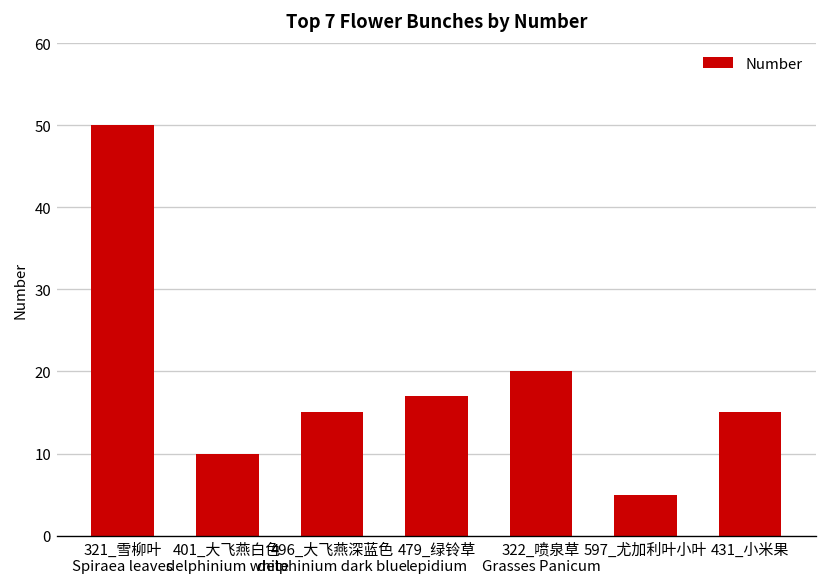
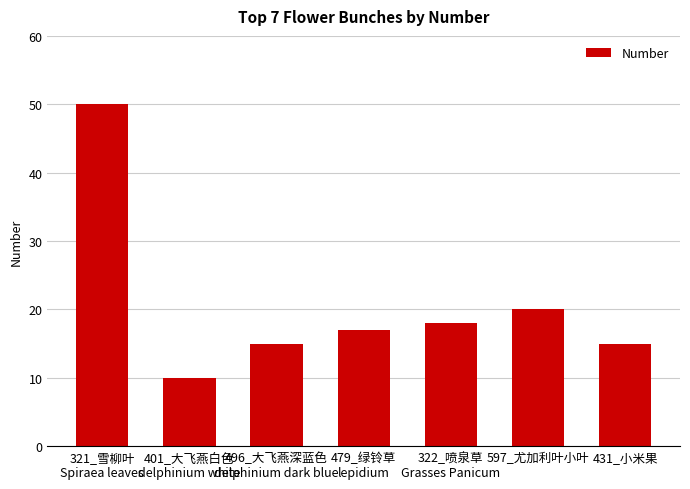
322_喷泉草 Grasses Panicum: 20 -> 18
597_尤加利叶小叶: 5 -> 20
